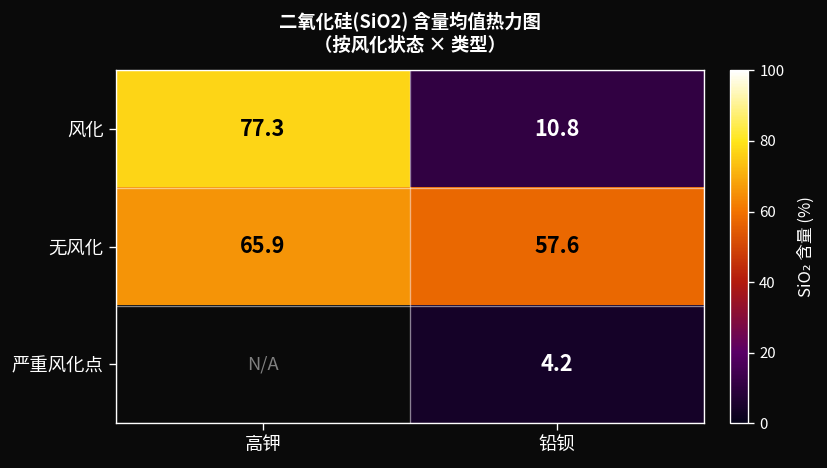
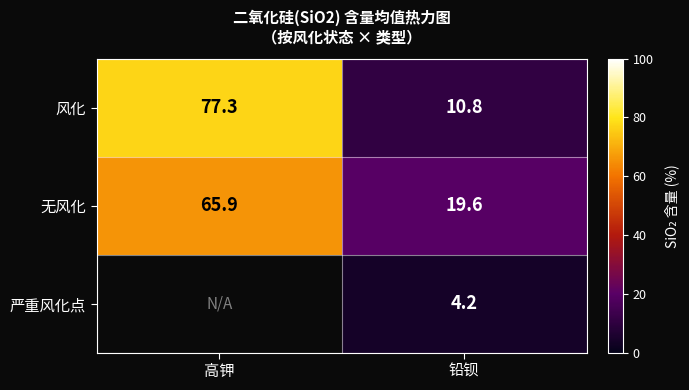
无风化, 铅钡: 57.6 -> 19.6
